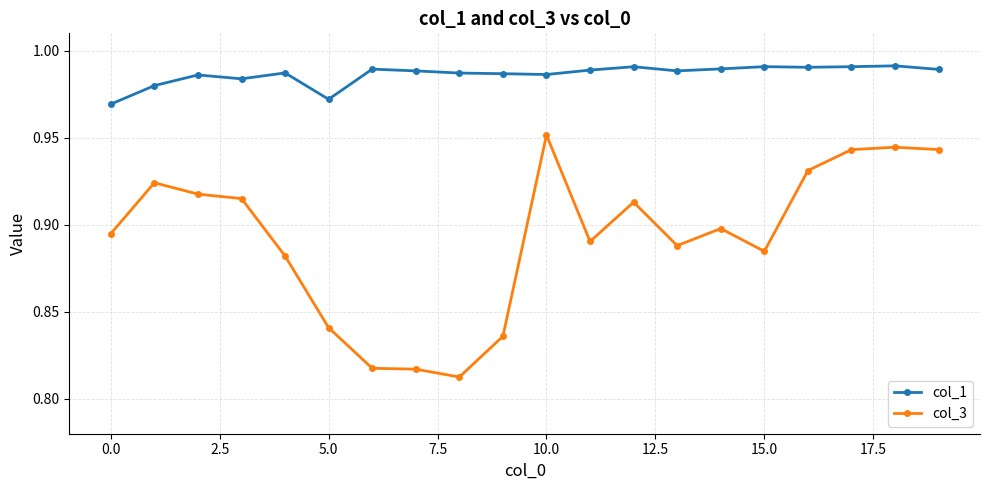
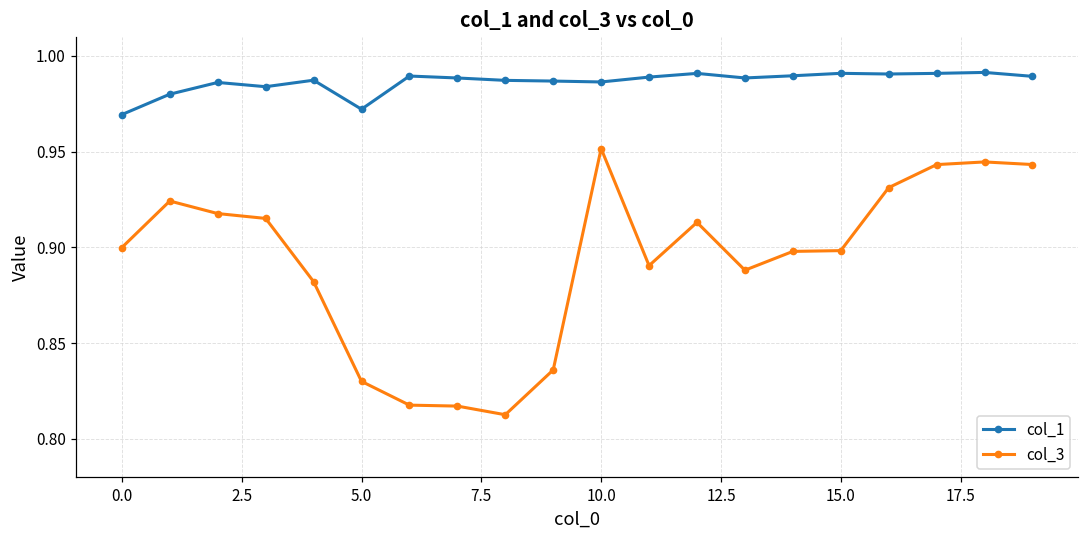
col_3, 0.0: 0.895 -> 0.900
col_3, 5.0: 0.841 -> 0.830
col_3, 15.0: 0.885 -> 0.898
